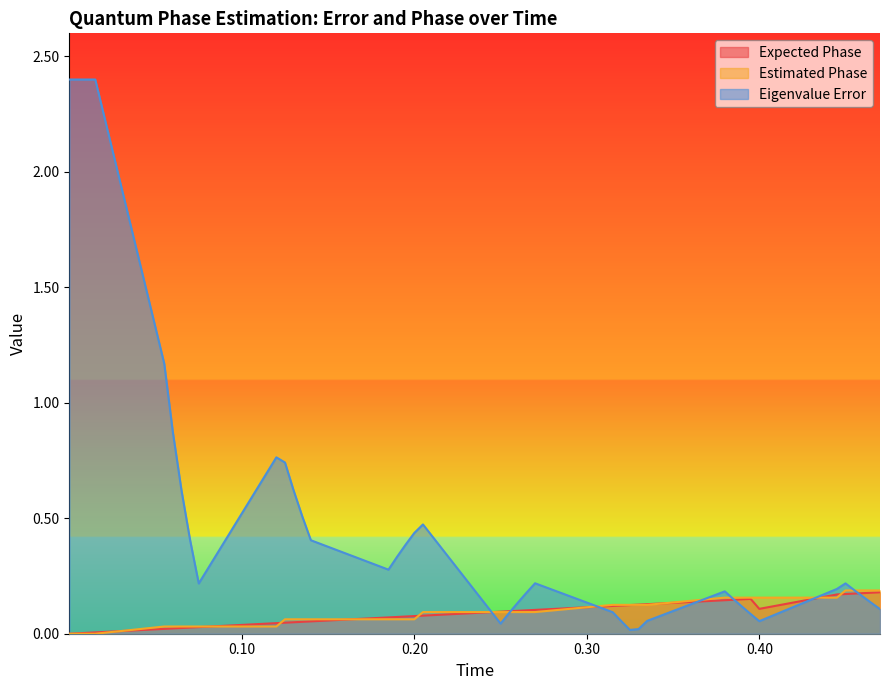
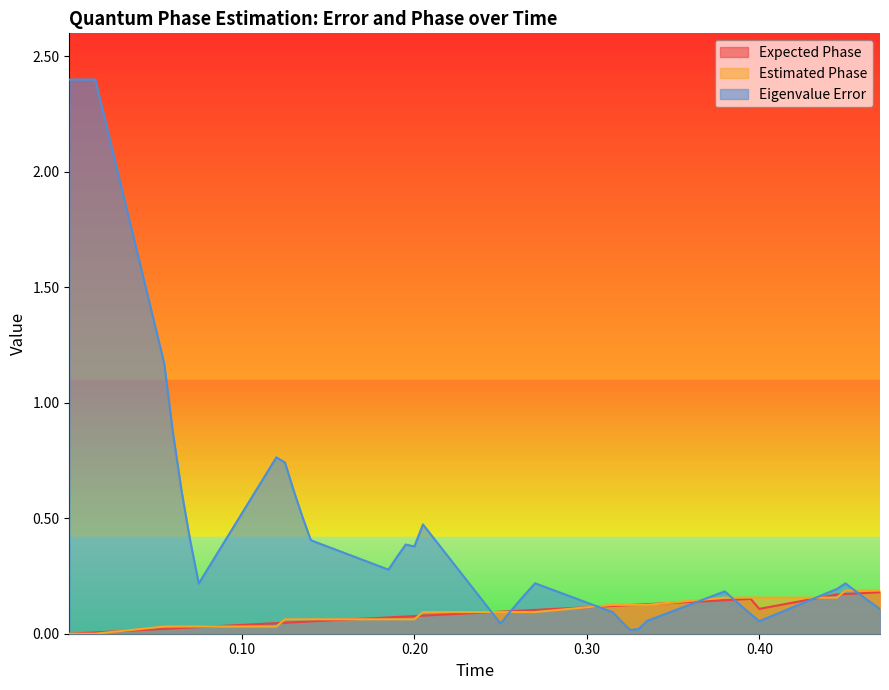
Eigenvalue Error, 0.20: 0.44 -> 0.38
